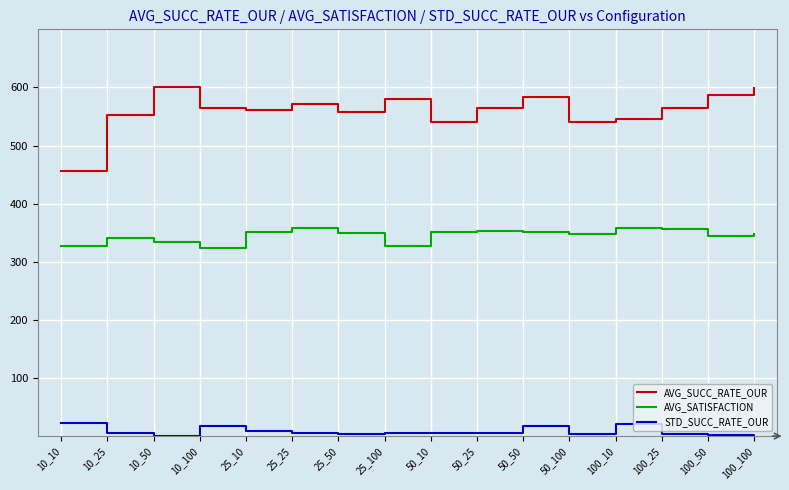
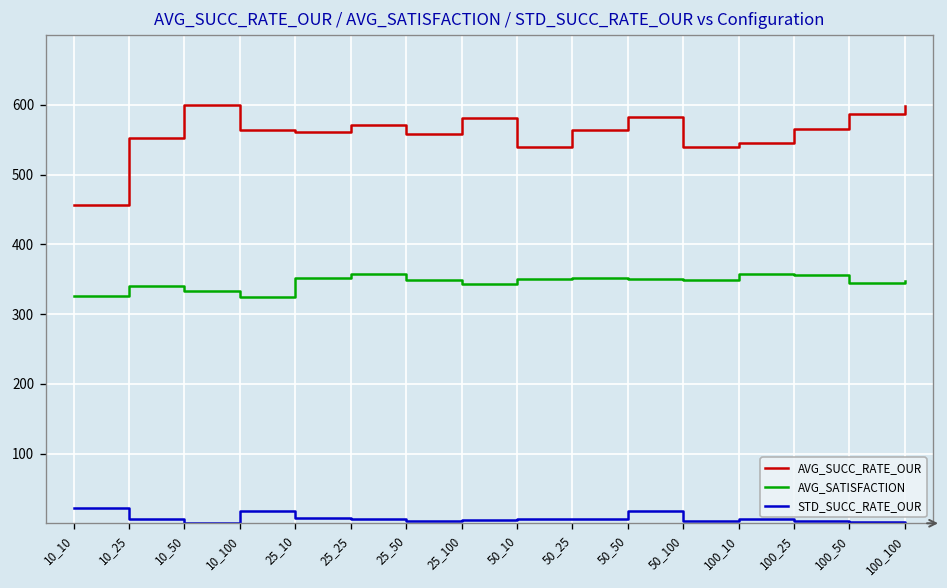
AVG_SATISFACTION, 25_100: 330 -> 340
STD_SUCC_RATE_OUR, 100_10: 20 -> 10
